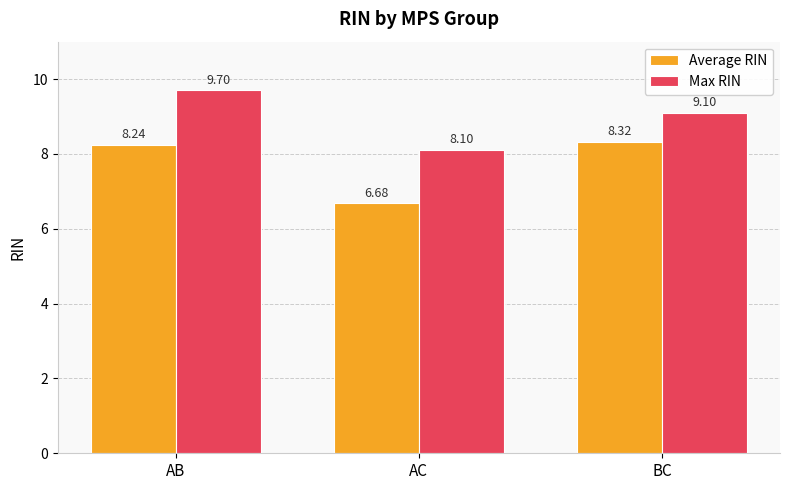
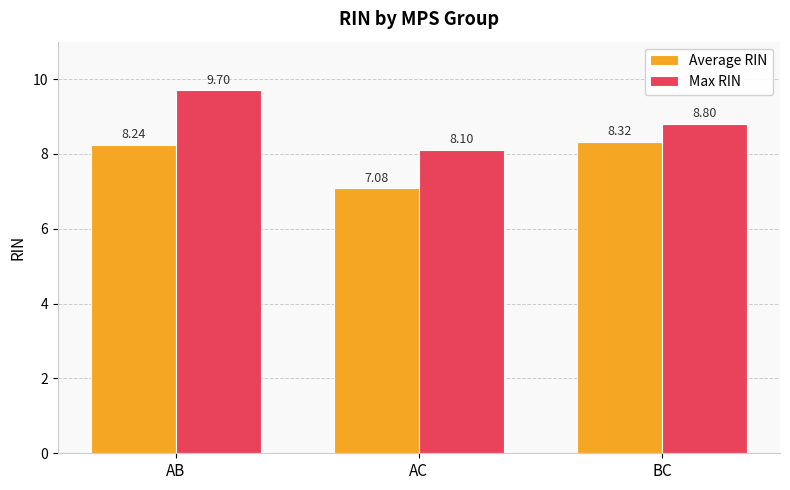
Average RIN, AC: 6.68 -> 7.08
Max RIN, BC: 9.10 -> 8.80
